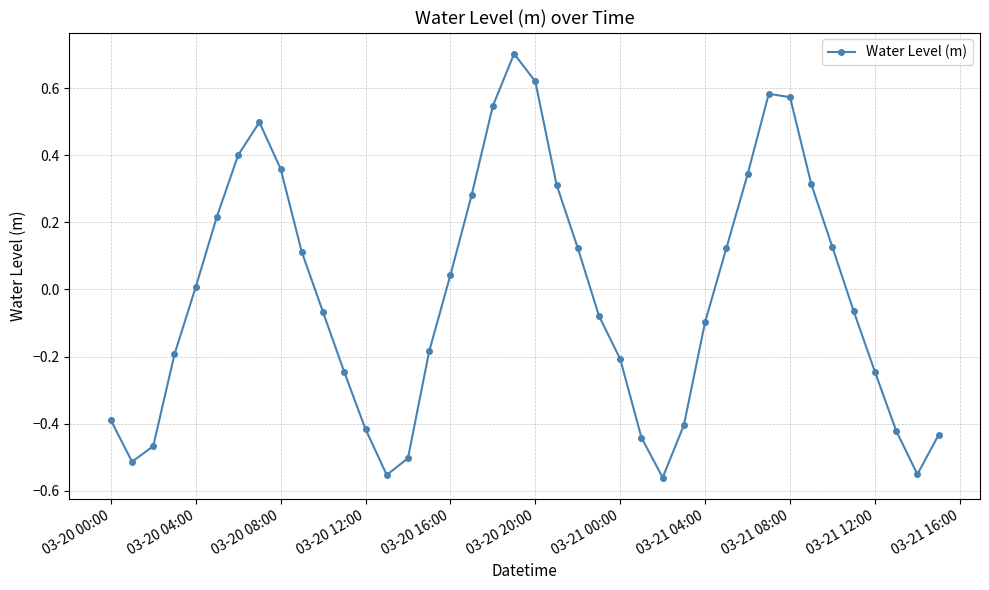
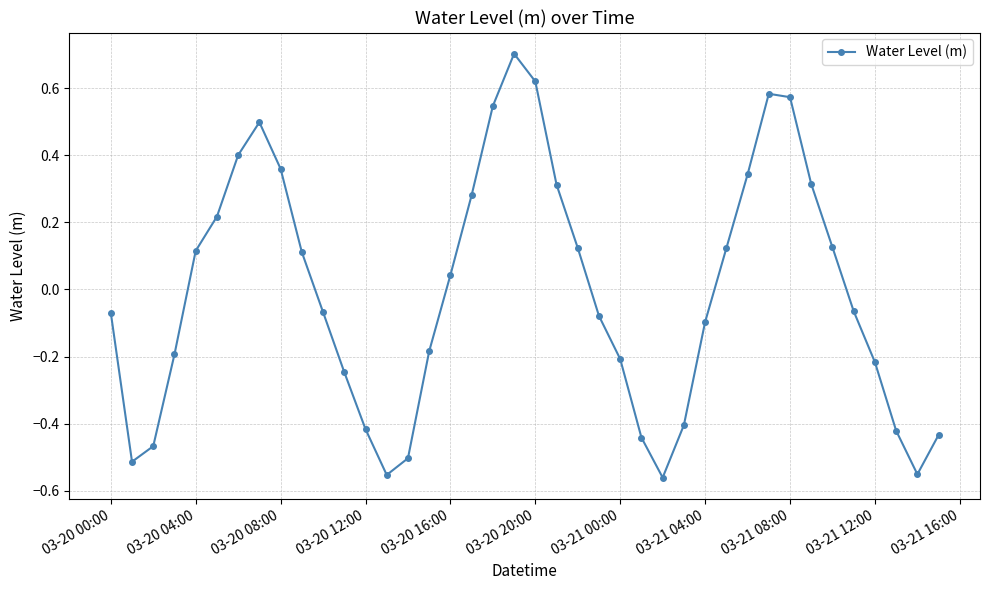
03-20 00:00: -0.39 -> -0.07
03-20 04:00: 0.01 -> 0.12
03-21 12:00: -0.25 -> -0.22
